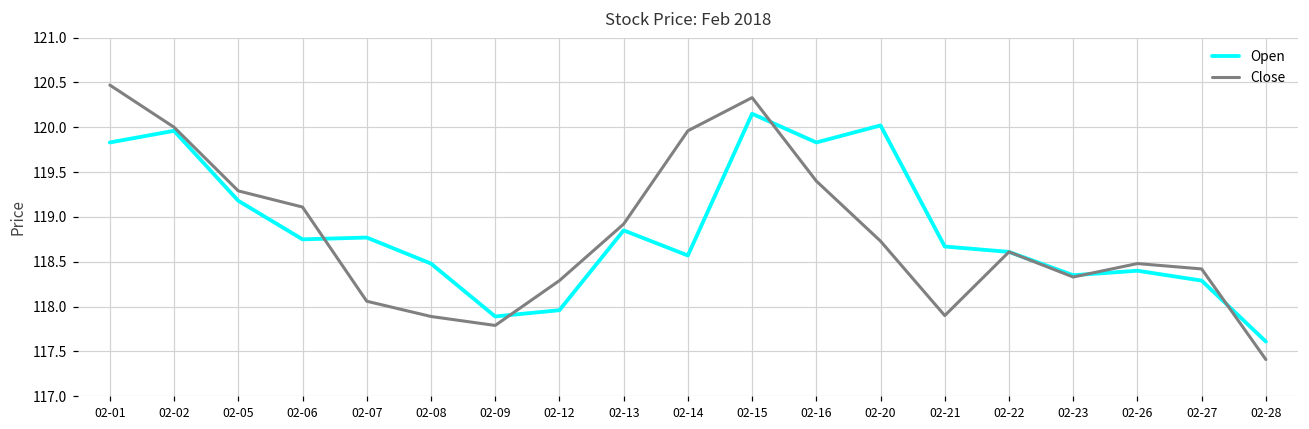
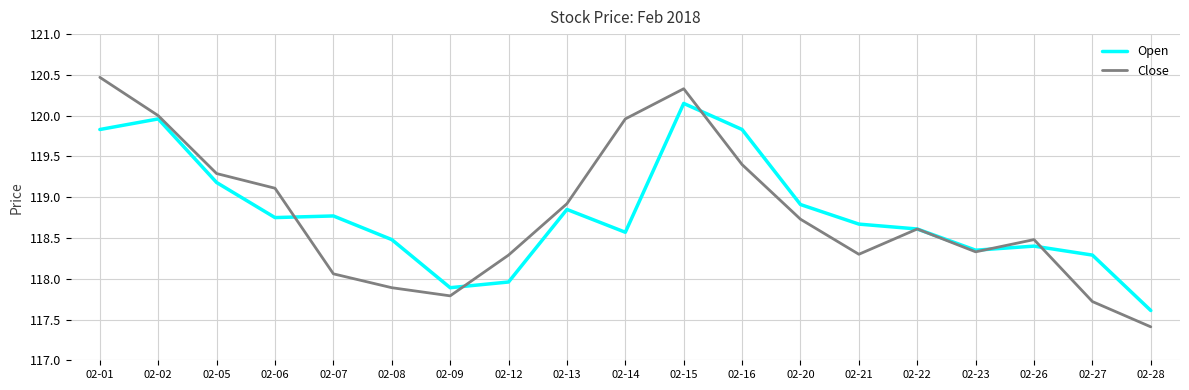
Open, 02-20: 120.0 -> 118.9
Close, 02-21: 117.9 -> 118.3
Close, 02-27: 118.4 -> 117.7
